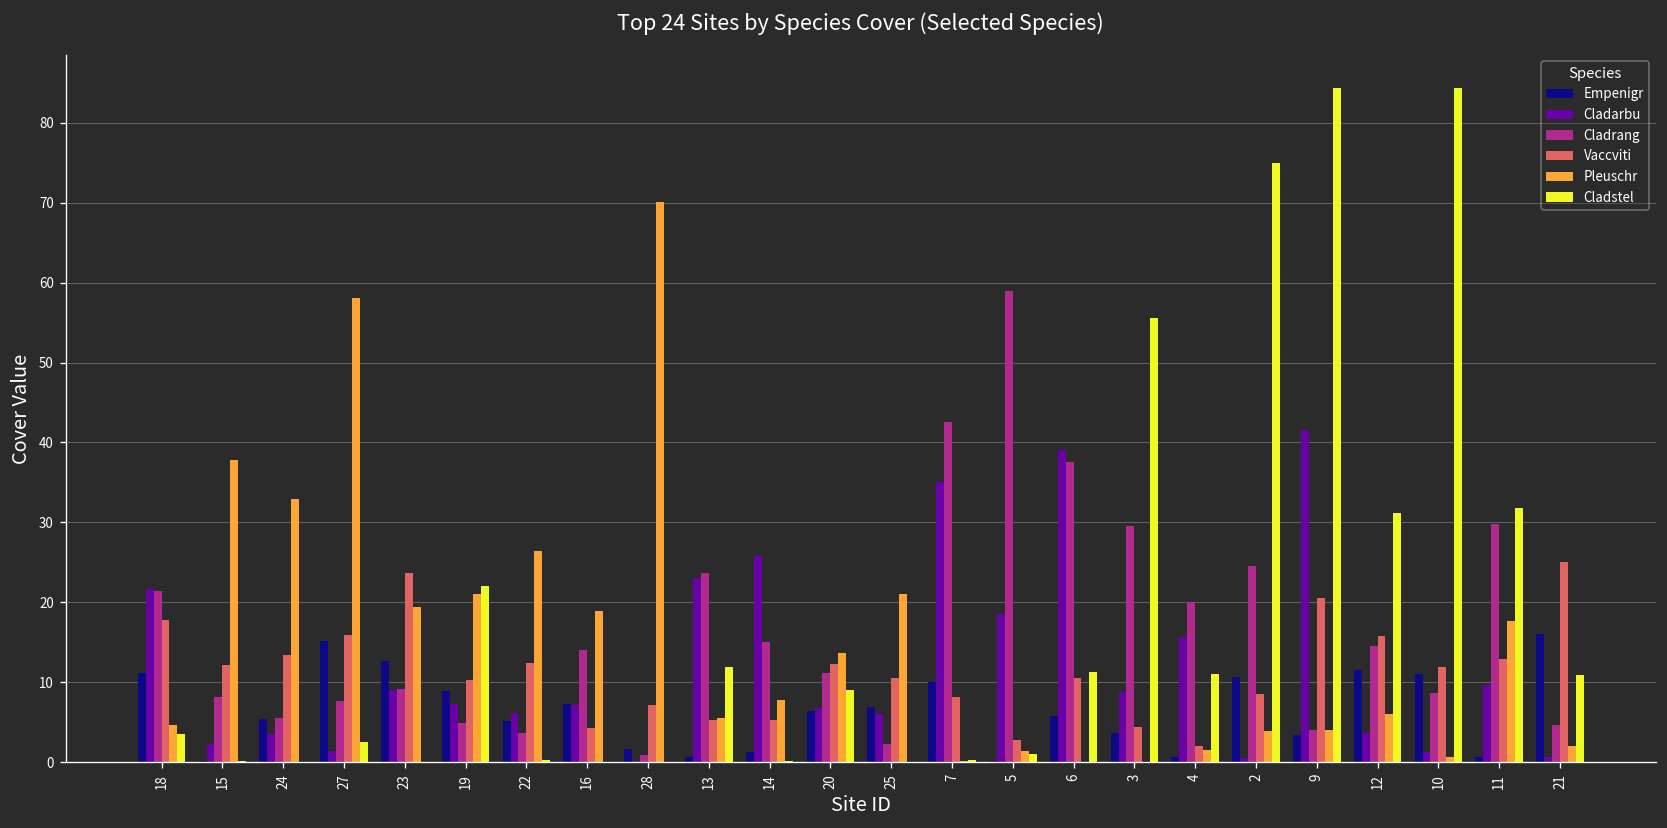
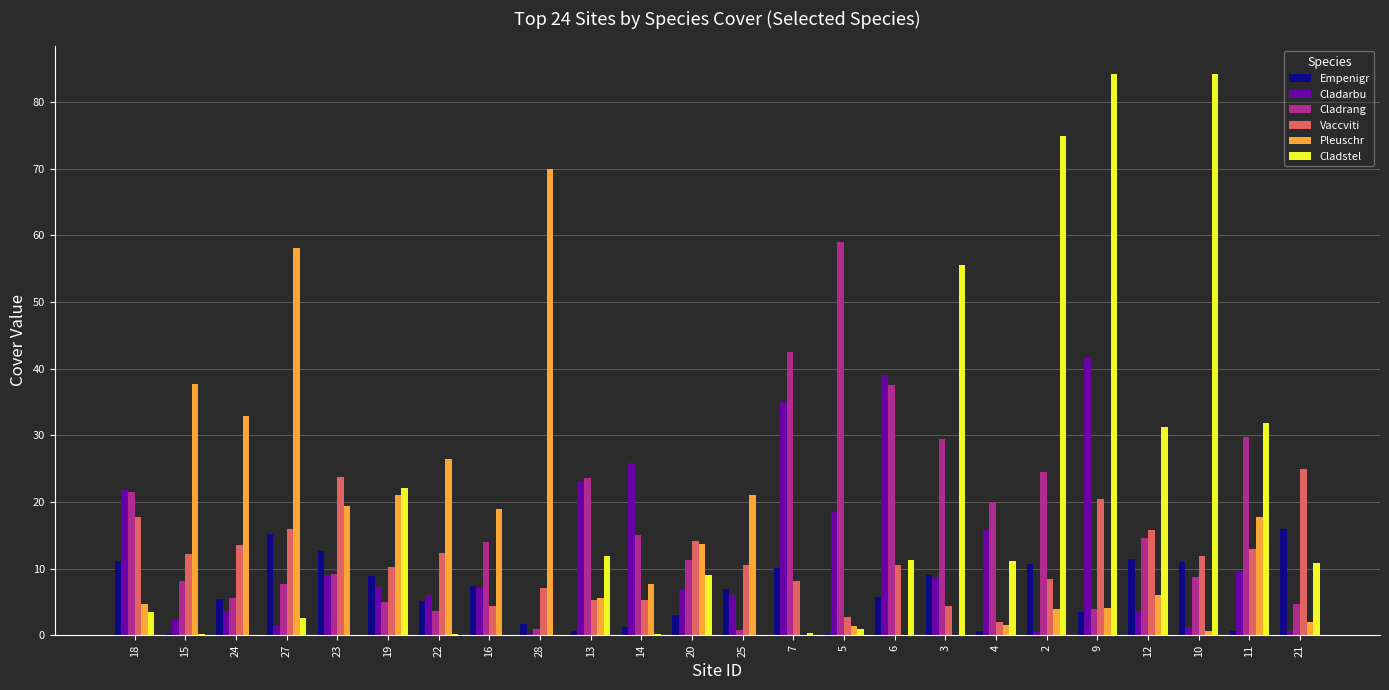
Empenigr, 20: 6 -> 3
Vaccviti, 20: 12 -> 14
Cladrang, 25: 2 -> 1
Empenigr, 3: 4 -> 9
